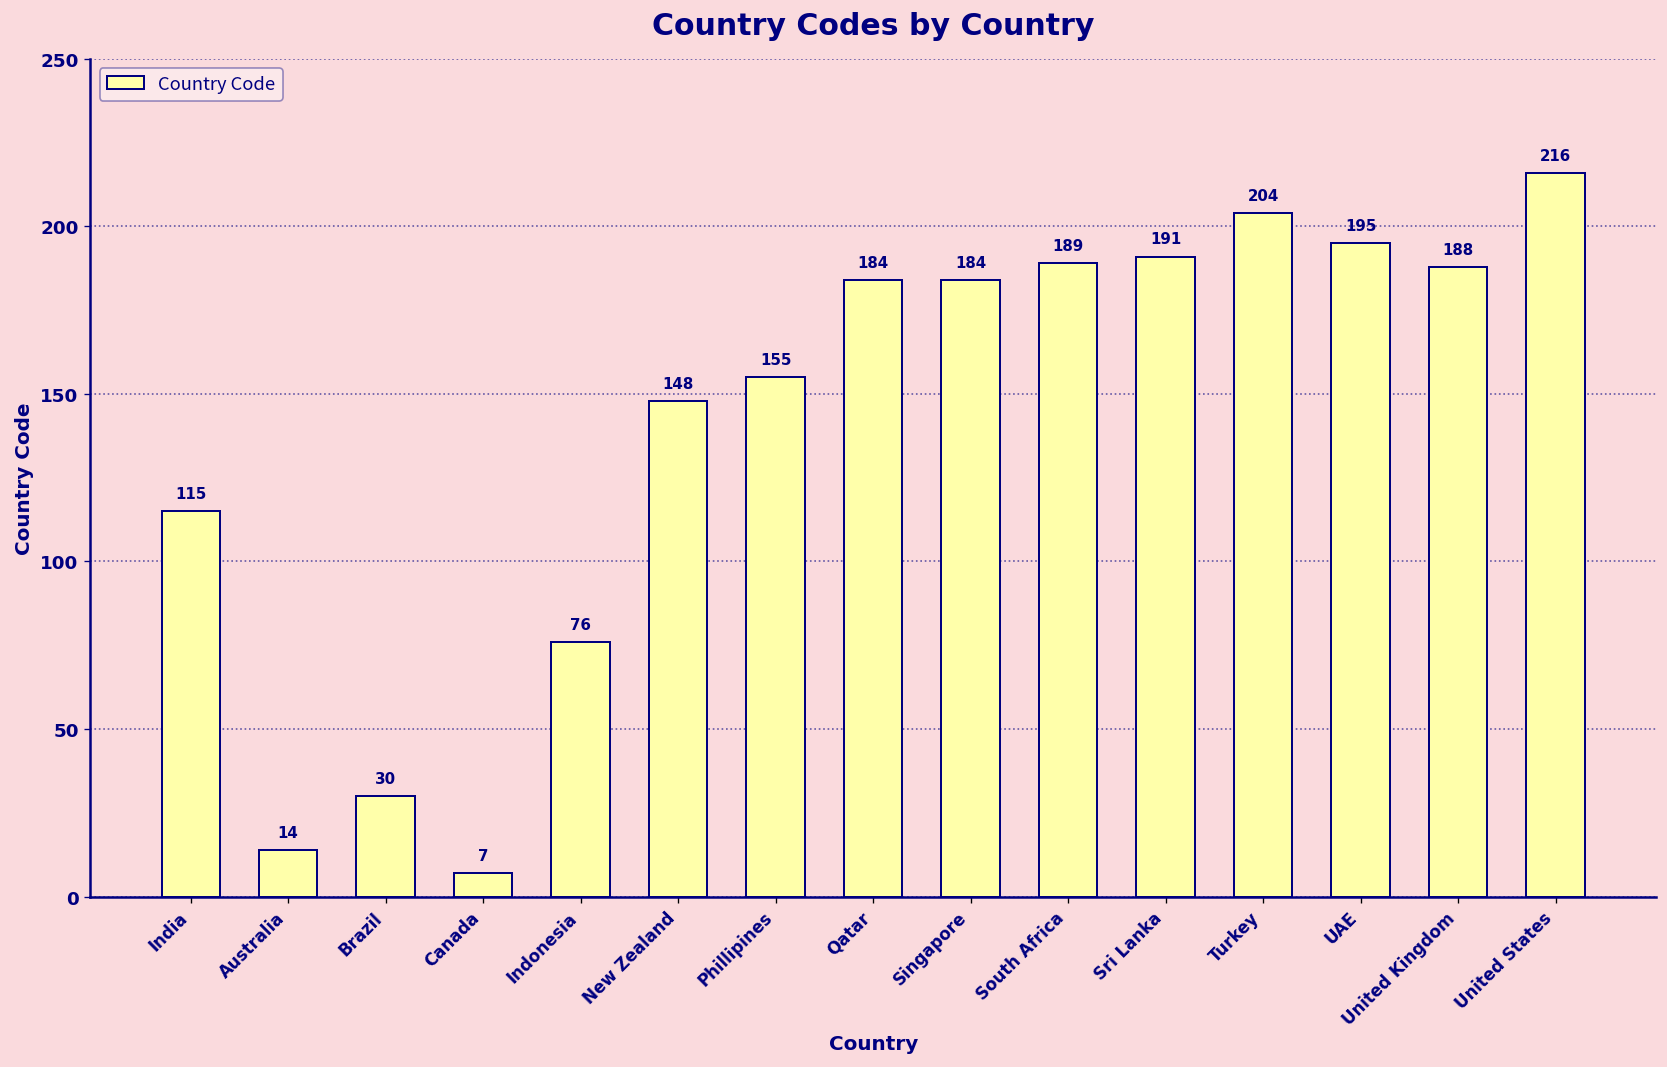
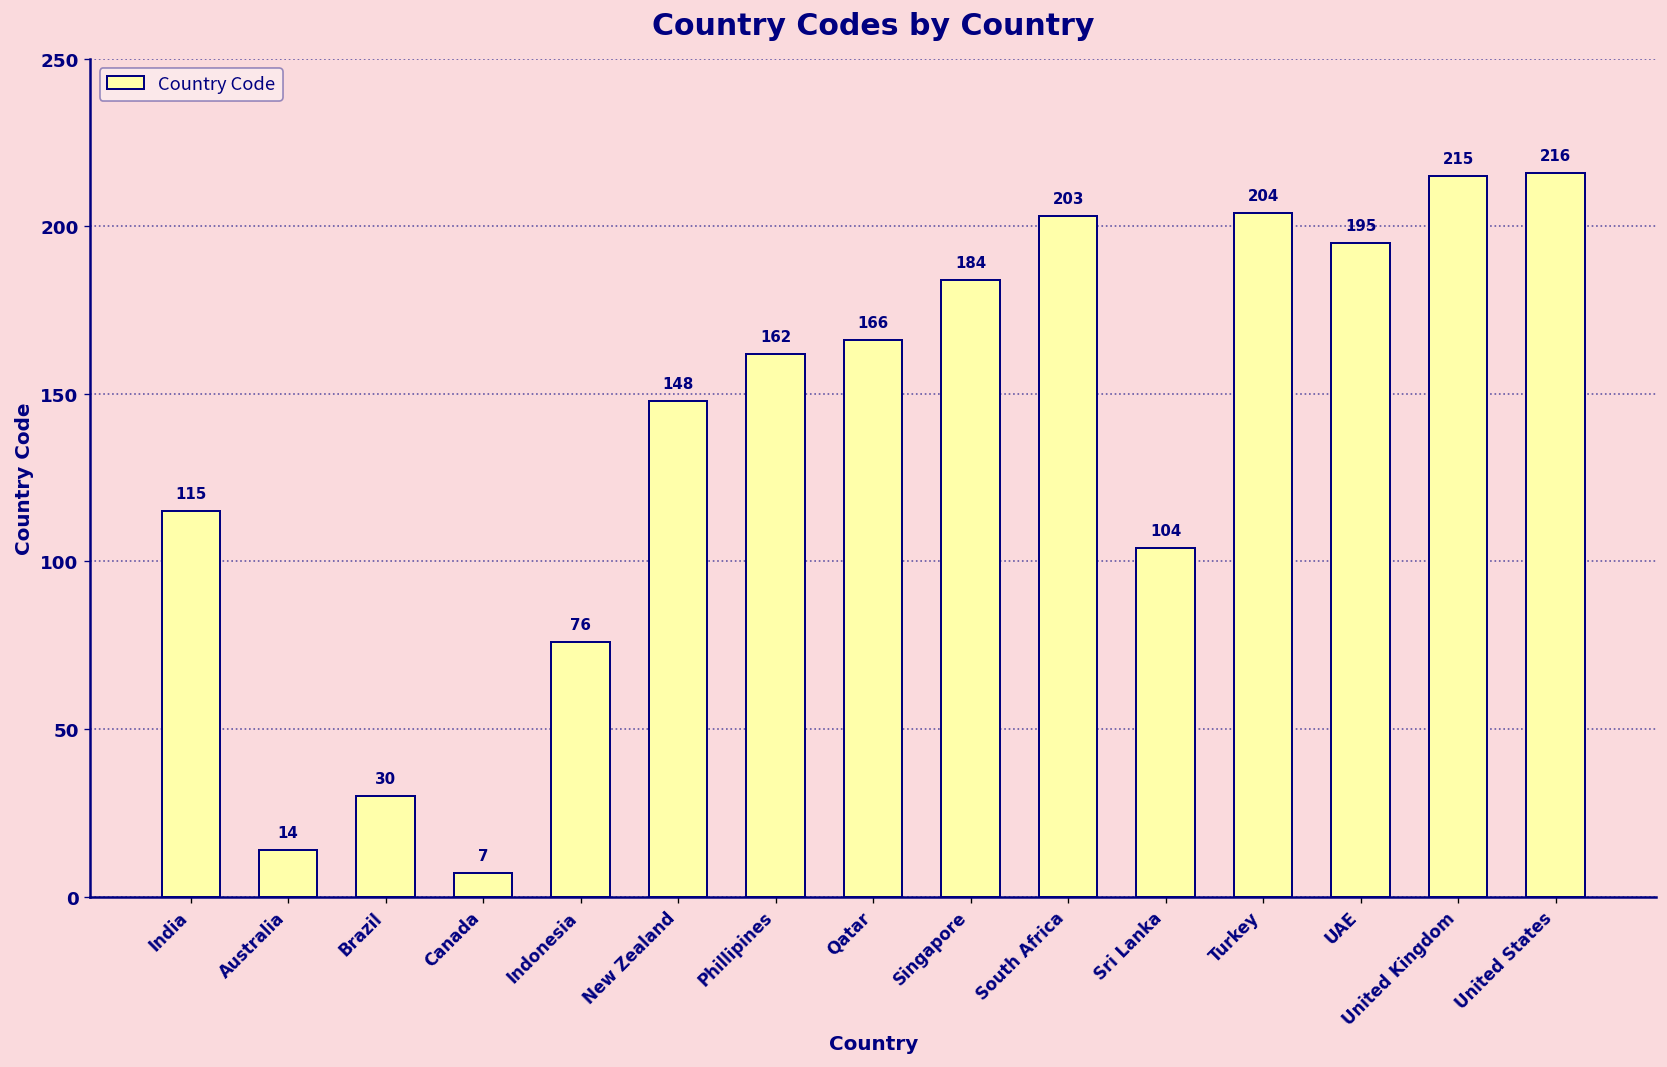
Phillipines: 155 -> 162
Qatar: 184 -> 166
South Africa: 189 -> 203
Sri Lanka: 191 -> 104
United Kingdom: 188 -> 215
